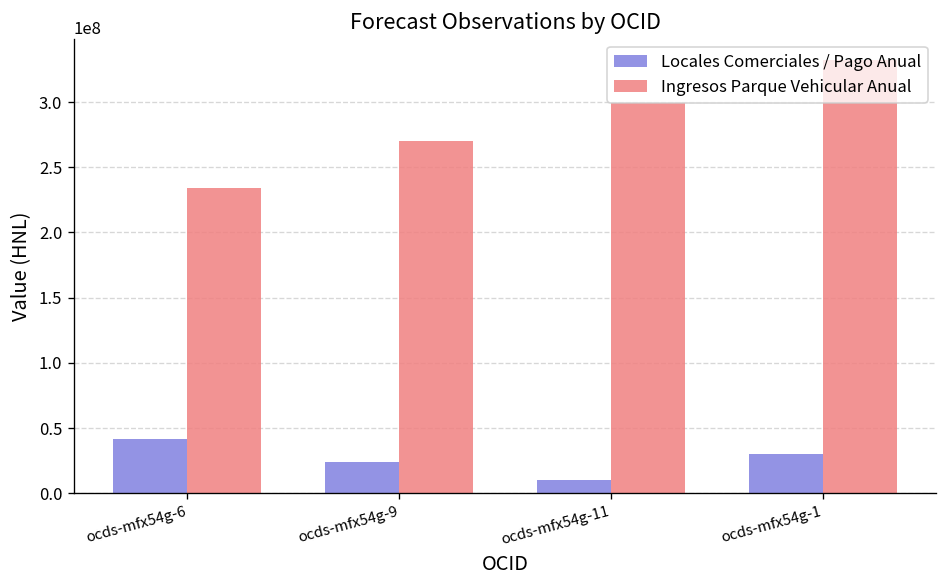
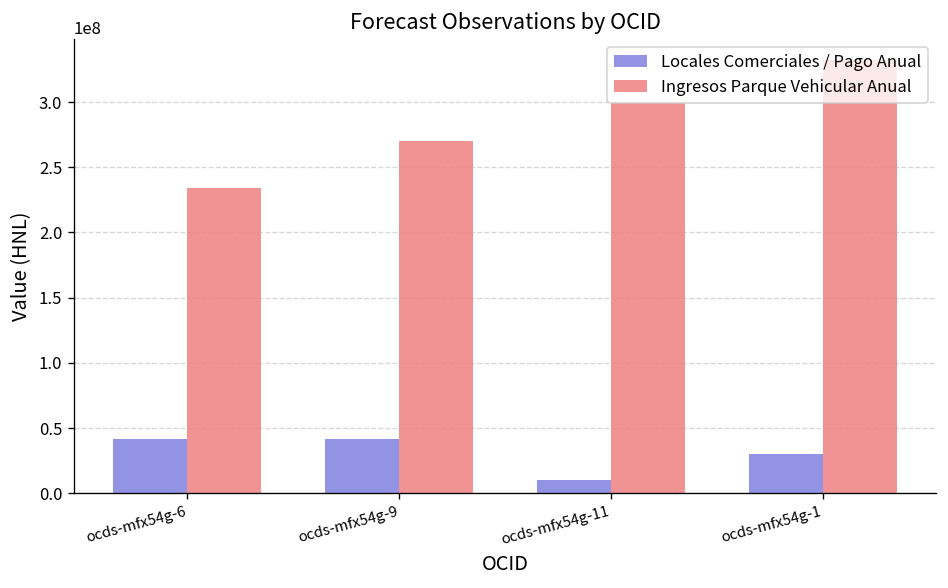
Locales Comerciales / Pago Anual, ocds-mfx54g-9: 24000000 -> 42000000
